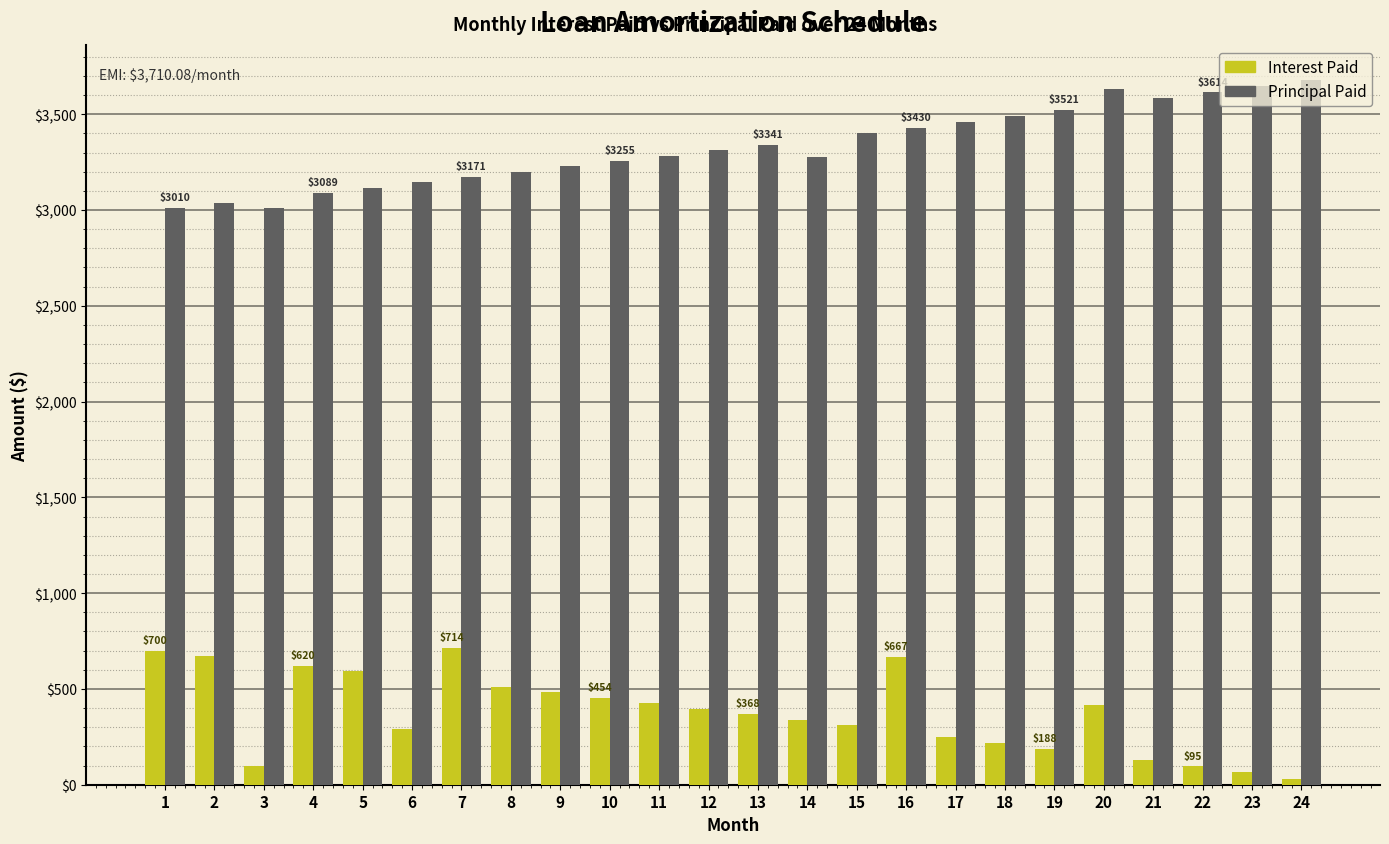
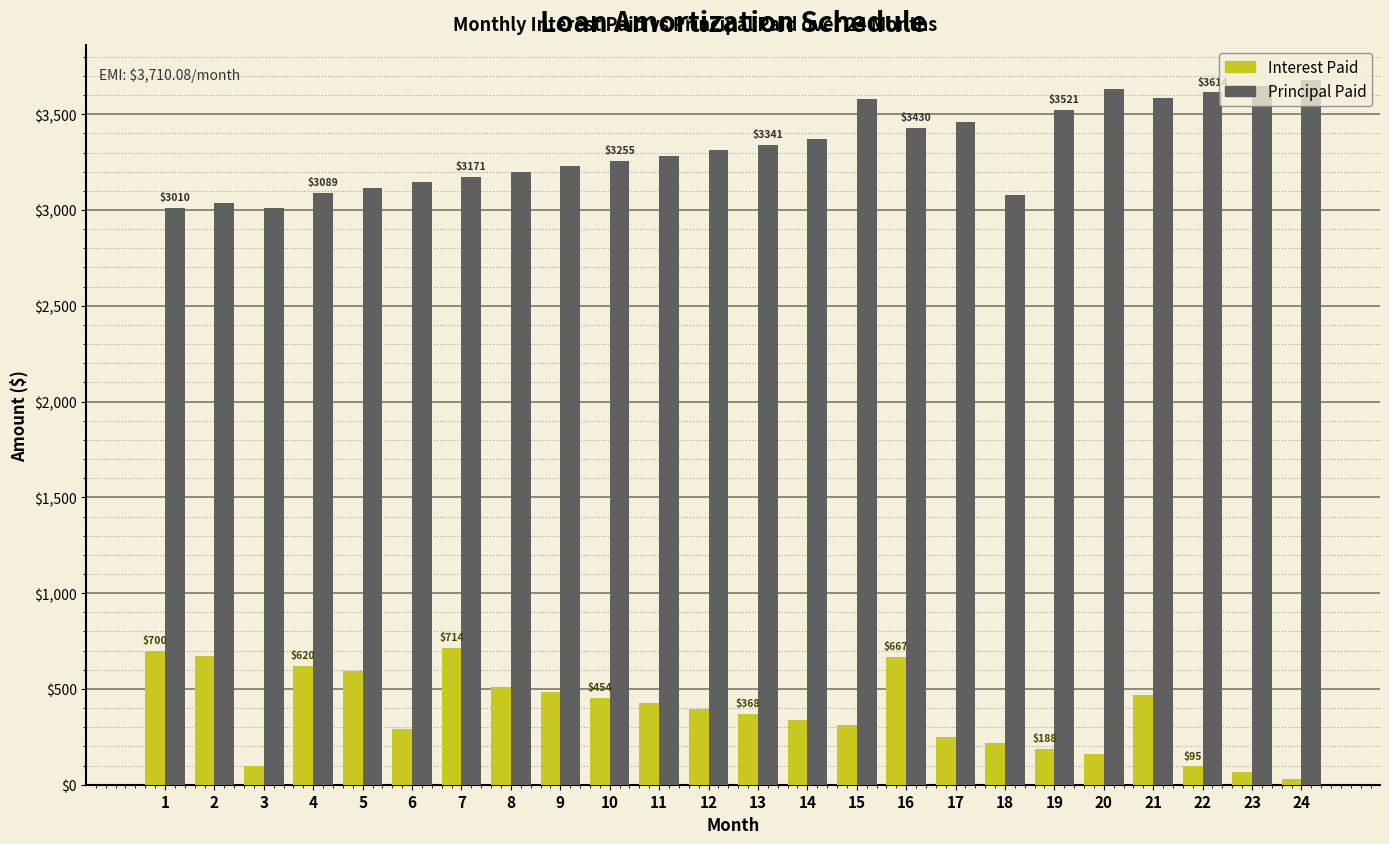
Principal Paid, 14: $3,280 -> $3,370
Principal Paid, 15: $3,400 -> $3,580
Principal Paid, 18: $3,490 -> $3,080
Interest Paid, 20: $410 -> $160
Interest Paid, 21: $130 -> $470
